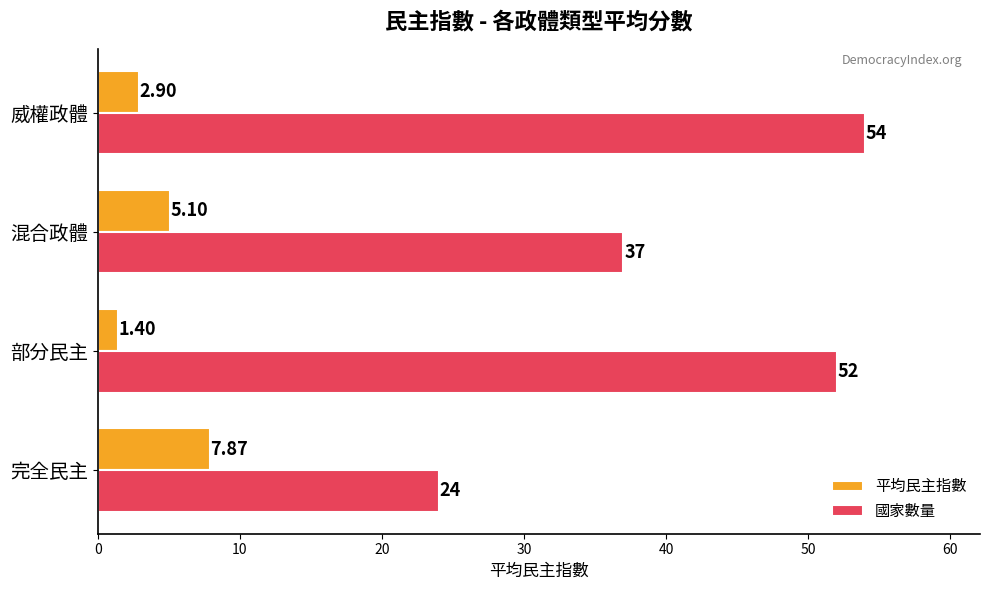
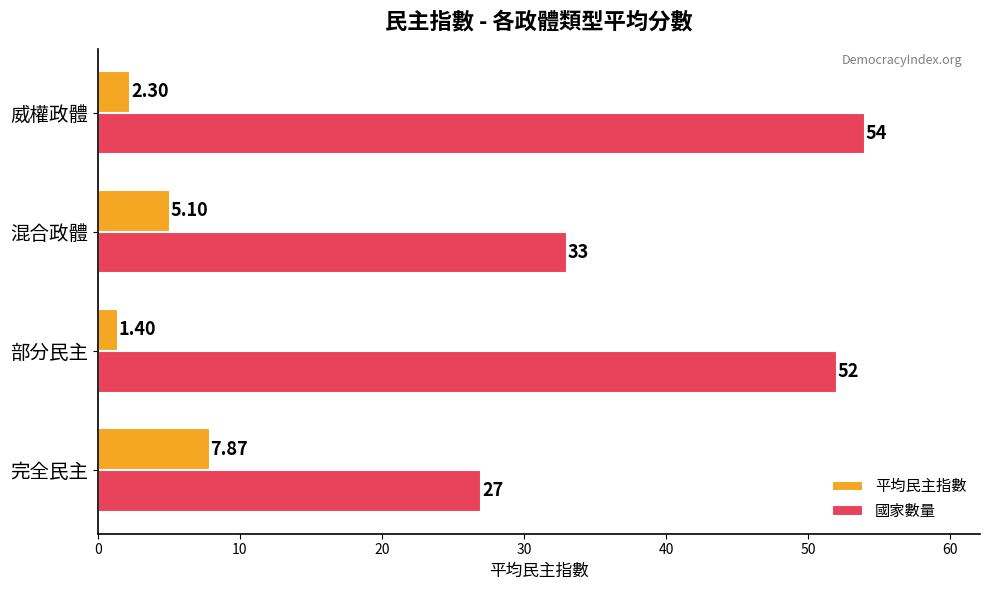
平均民主指數, 威權政體: 2.90 -> 2.30
國家數量, 混合政體: 37 -> 33
國家數量, 完全民主: 24 -> 27
